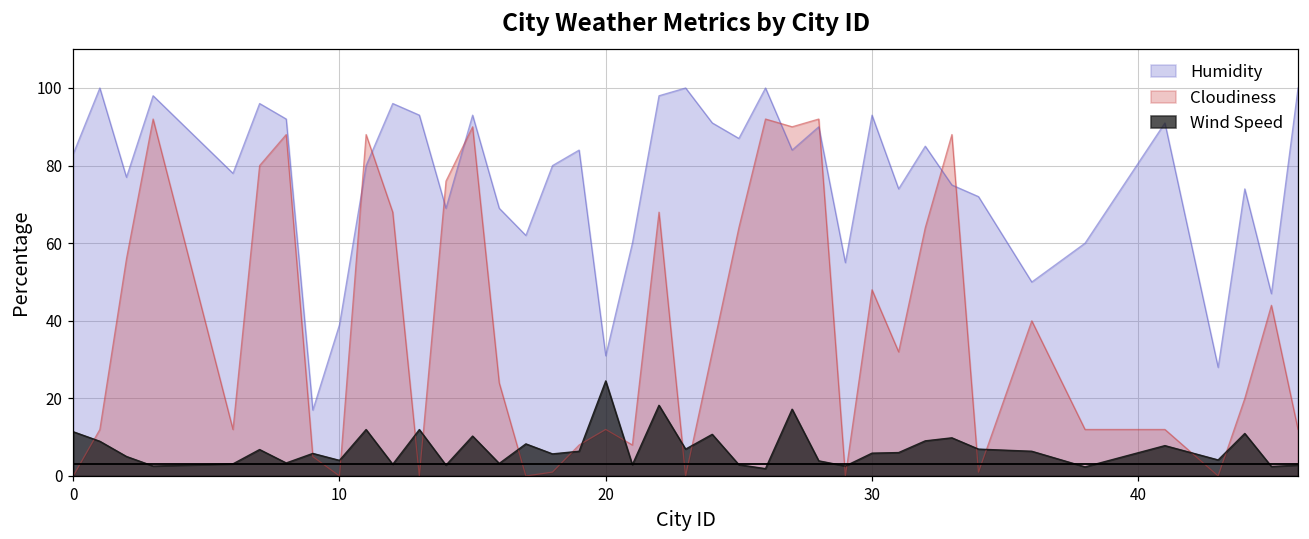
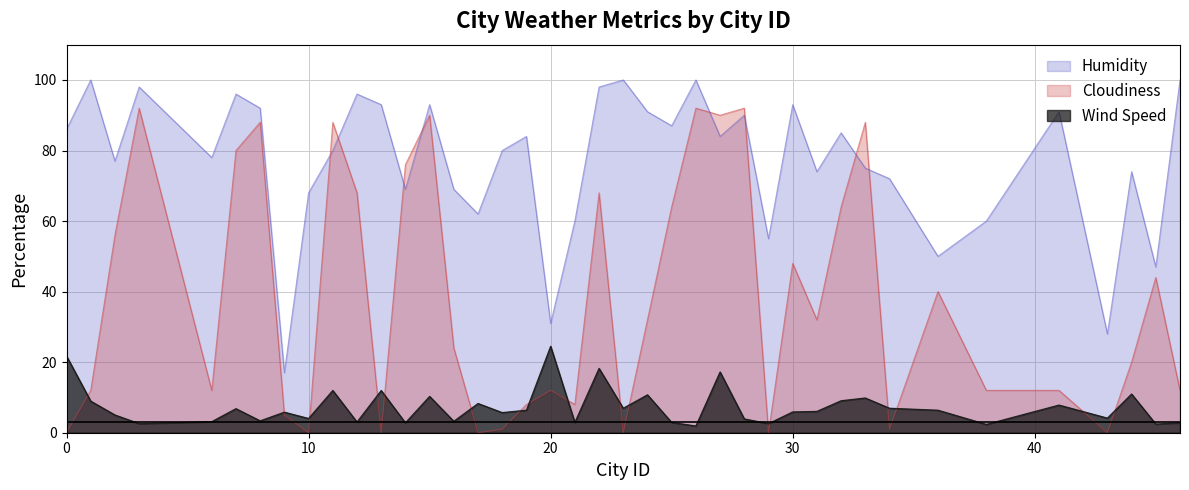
Humidity, 0: 83 -> 86
Wind Speed, 0: 11 -> 22
Humidity, 10: 39 -> 68
